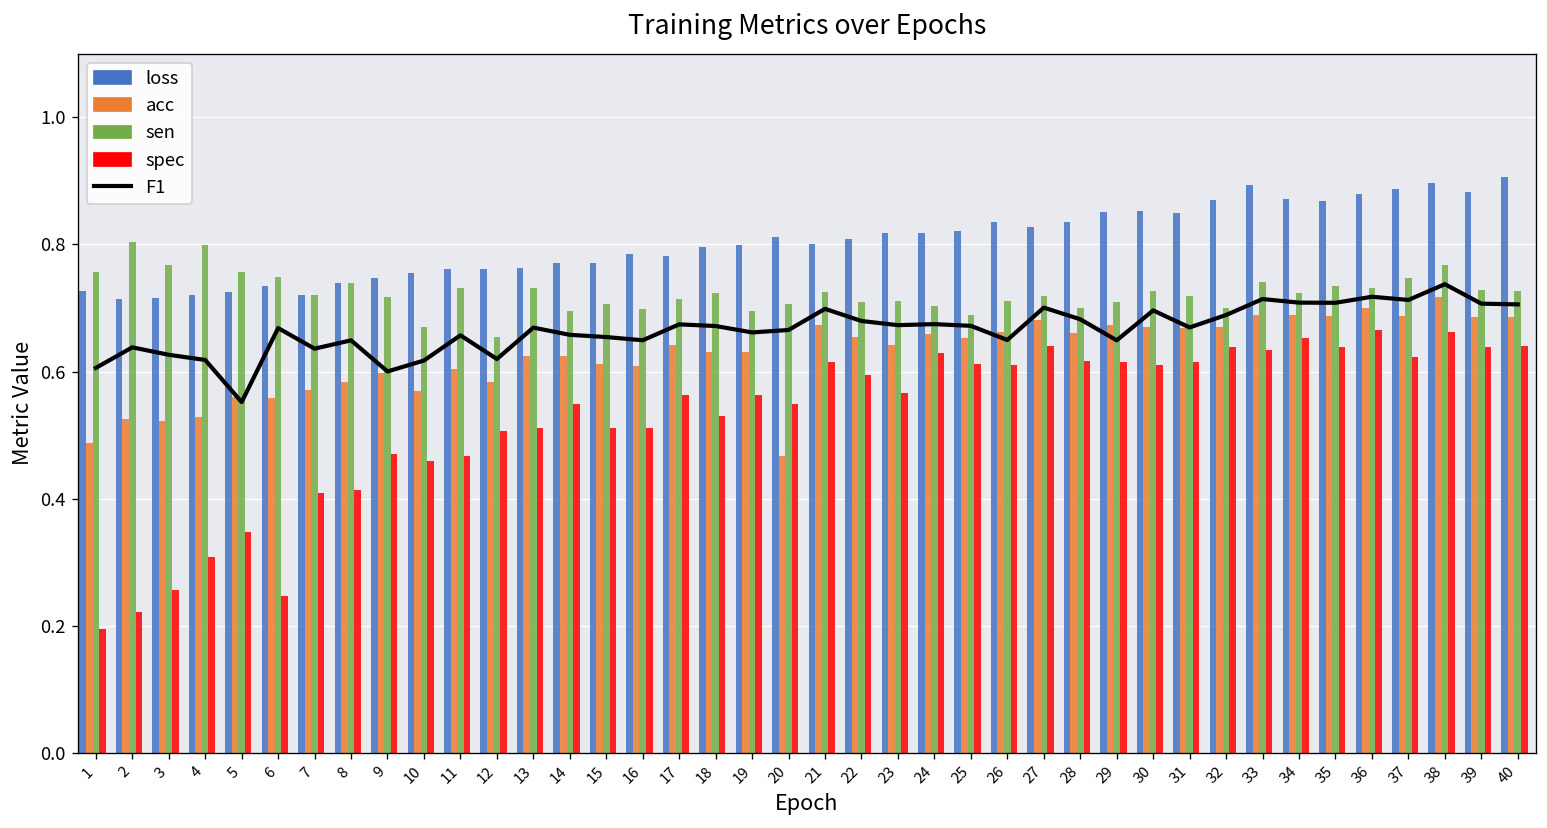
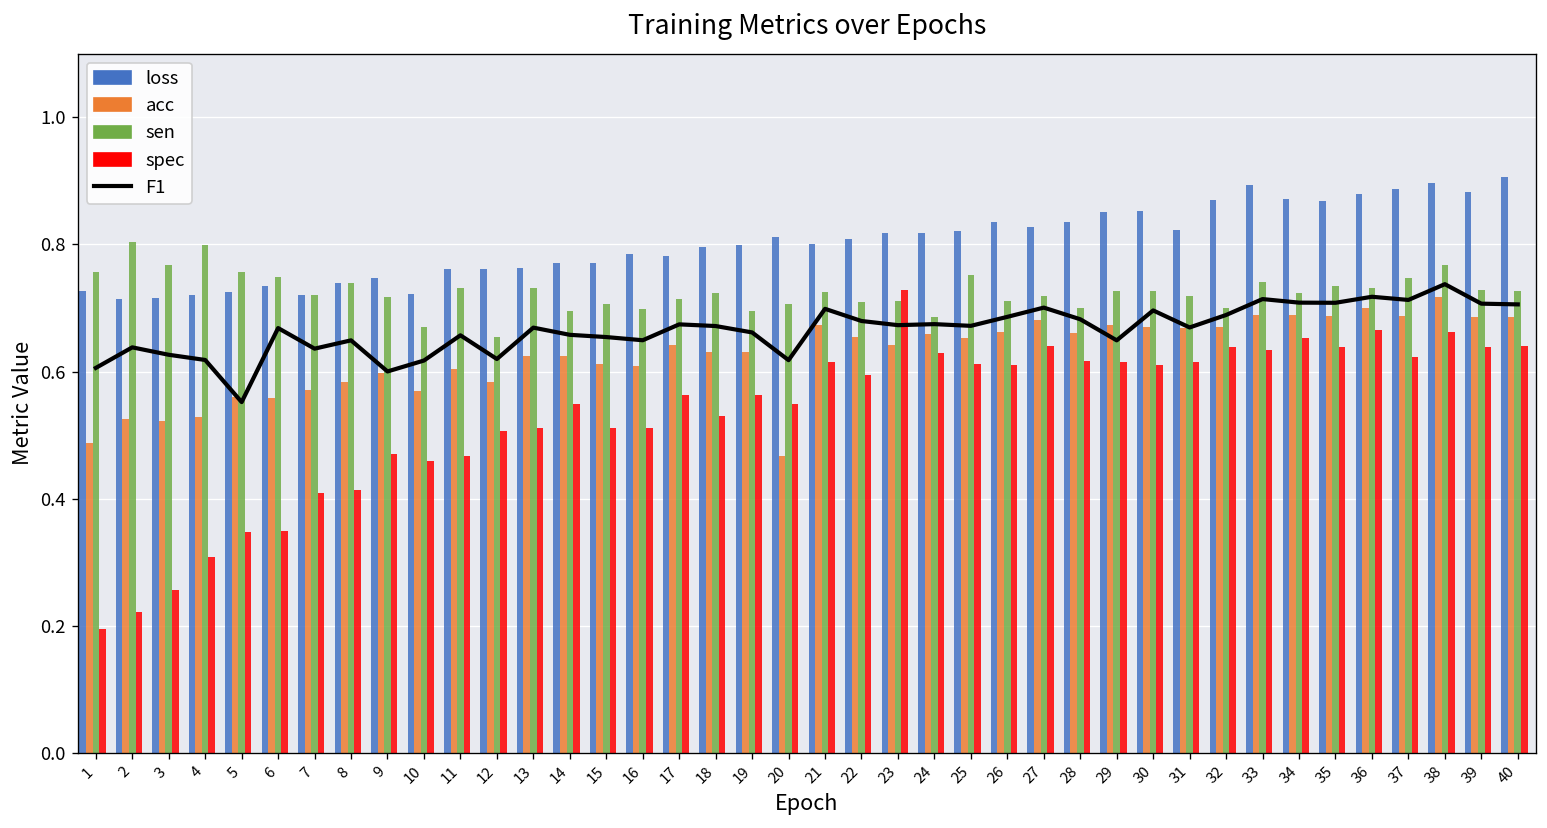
spec, 6: 0.25 -> 0.35
loss, 10: 0.75 -> 0.72
F1, 20: 0.67 -> 0.62
spec, 23: 0.57 -> 0.73
sen, 24: 0.70 -> 0.69
sen, 25: 0.69 -> 0.75
F1, 26: 0.65 -> 0.69
sen, 29: 0.71 -> 0.73
loss, 31: 0.85 -> 0.82
